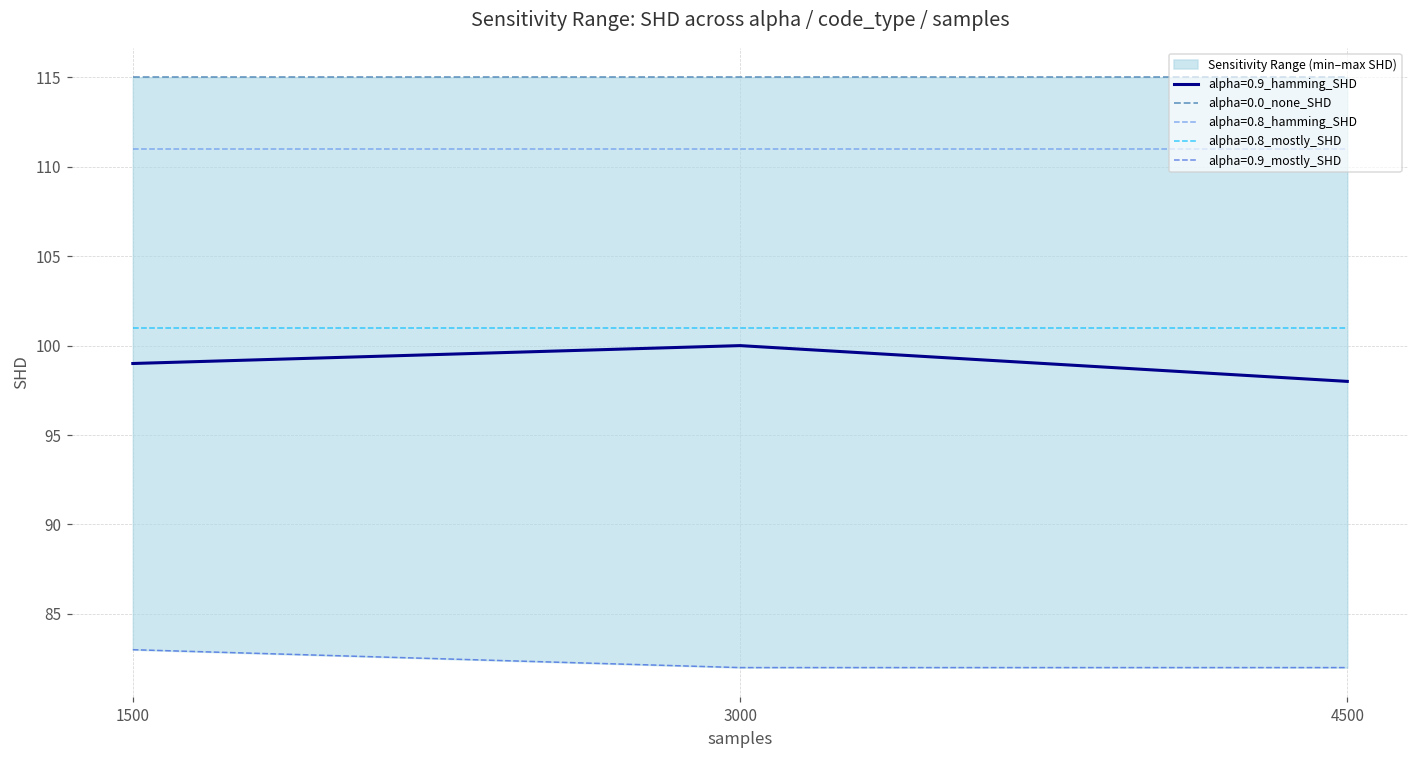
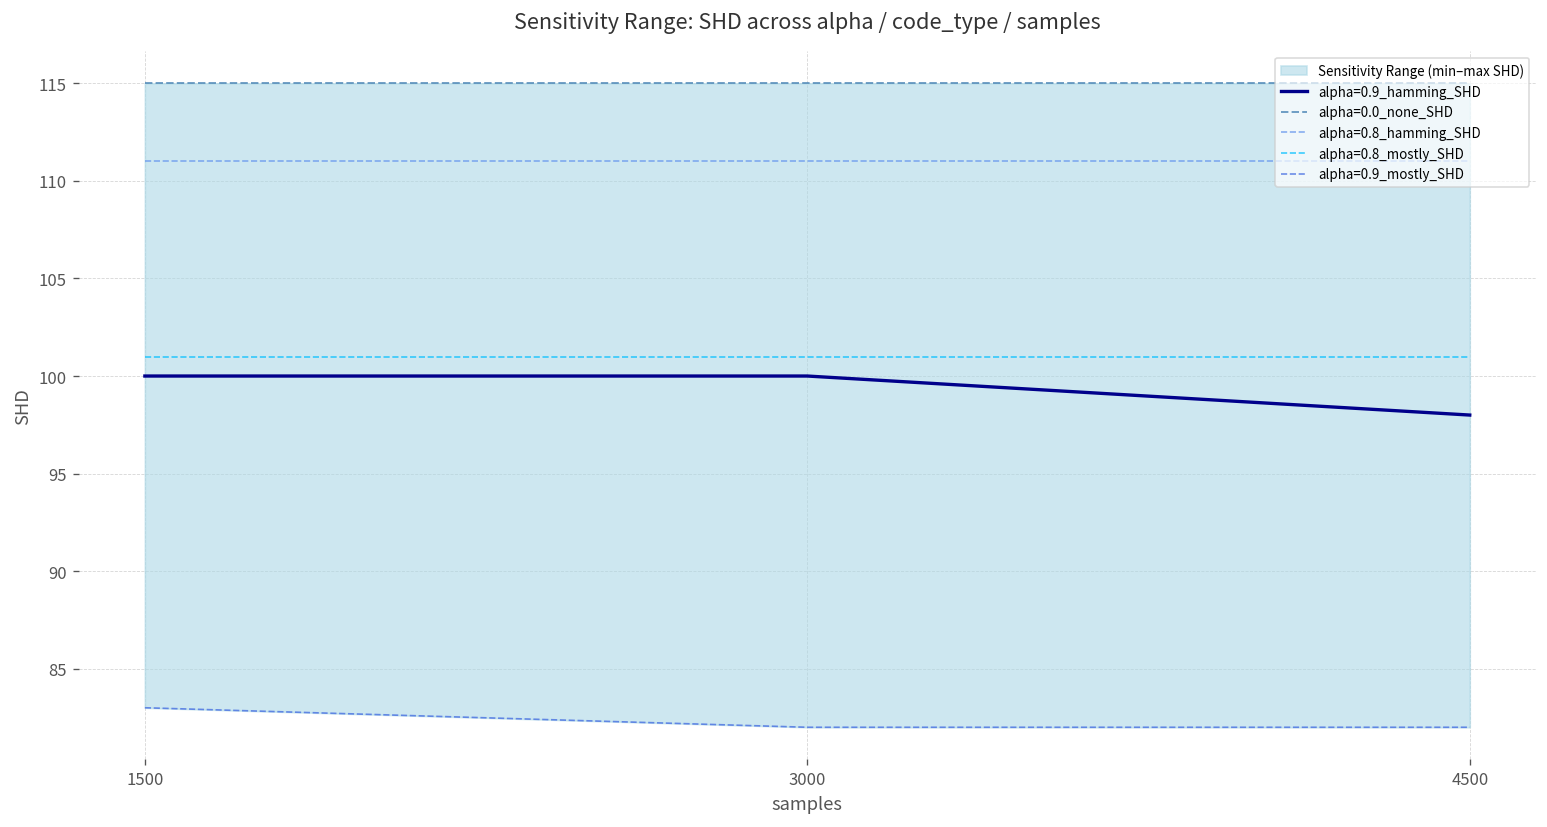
alpha=0.9_hamming_SHD, 1500: 99 -> 100
